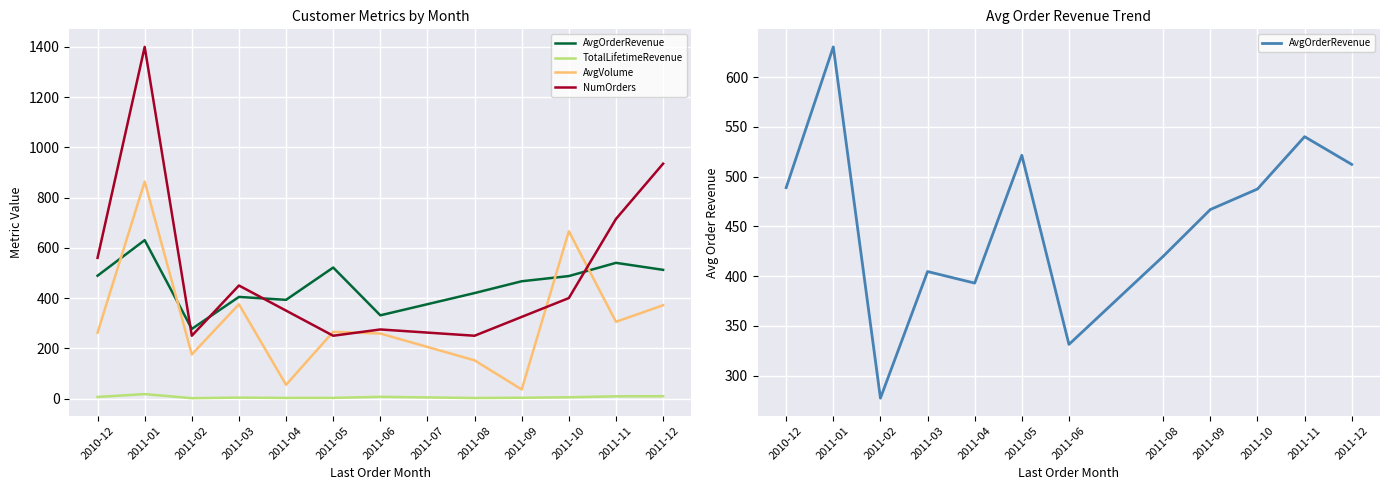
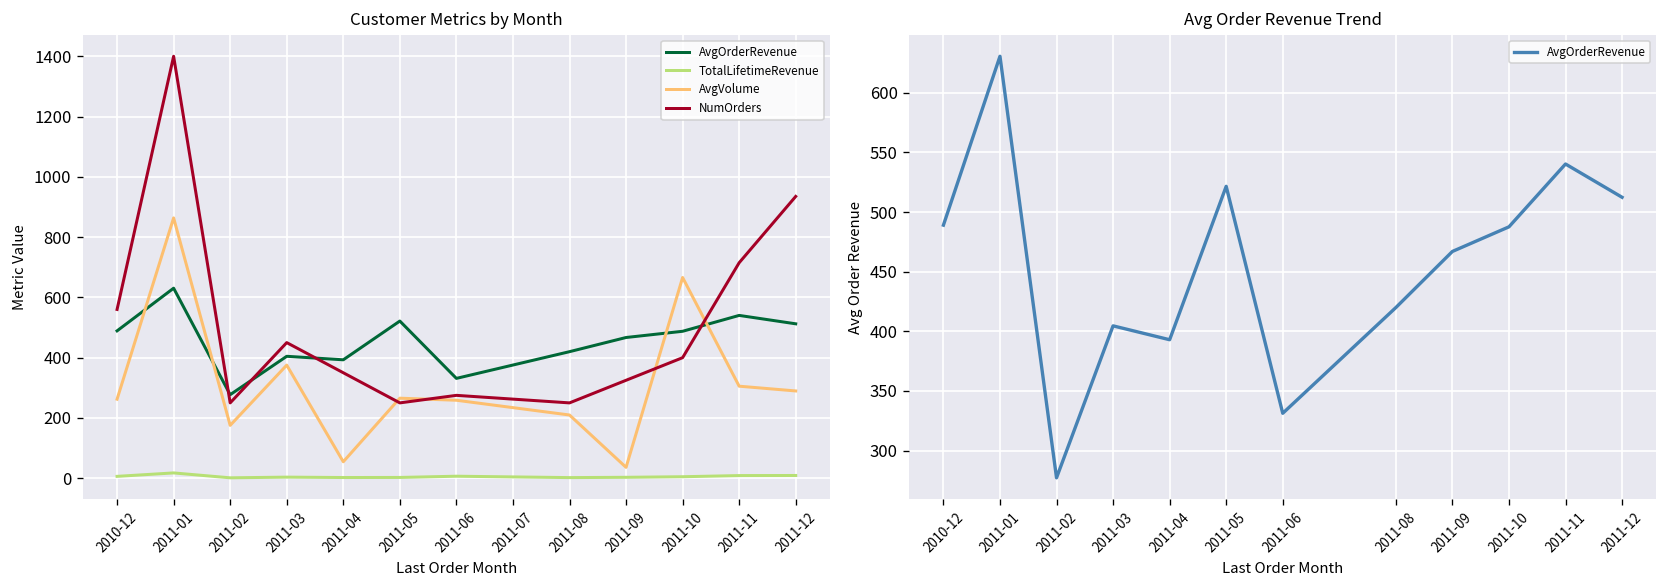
Customer Metrics by Month, AvgVolume, 2011-08: 150 -> 210
Customer Metrics by Month, AvgVolume, 2011-12: 370 -> 290
